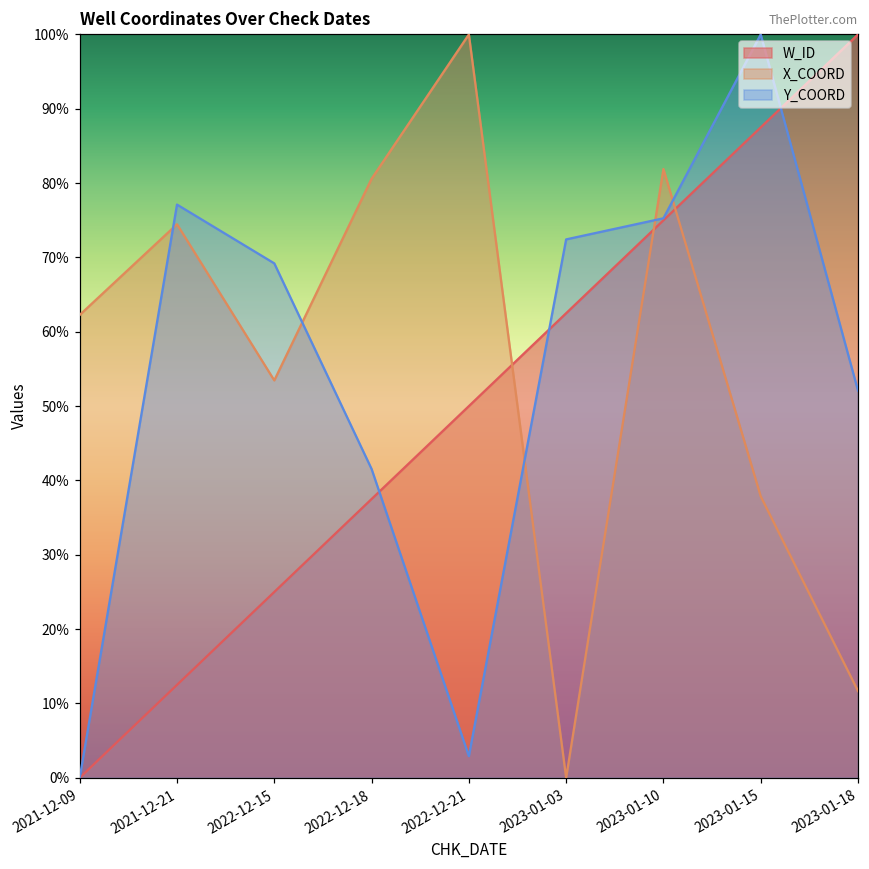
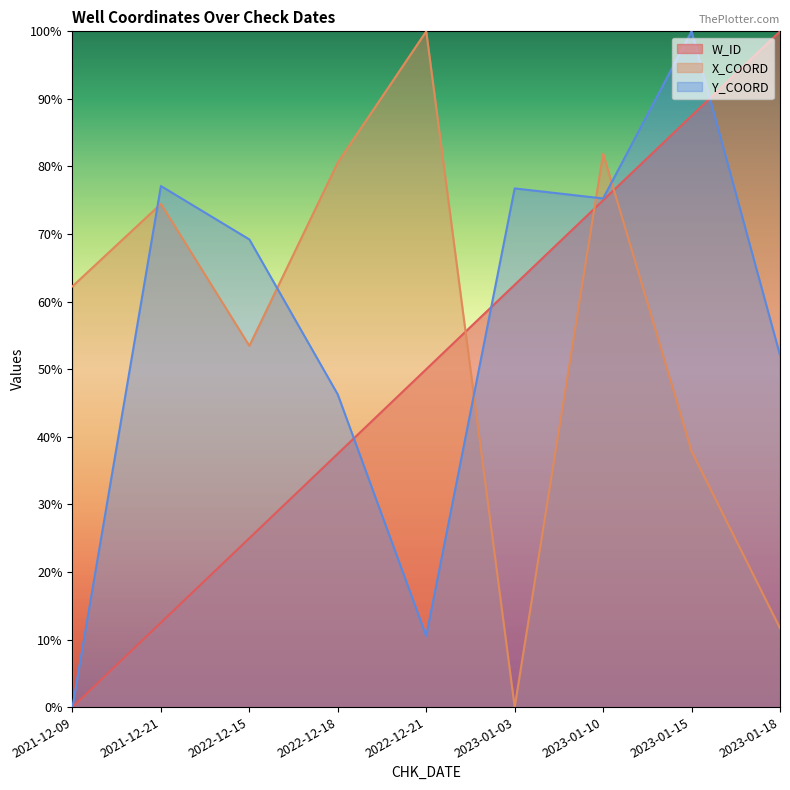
Y_COORD, 2022-12-18: 42% -> 46%
Y_COORD, 2022-12-21: 3% -> 11%
Y_COORD, 2023-01-03: 72% -> 77%
